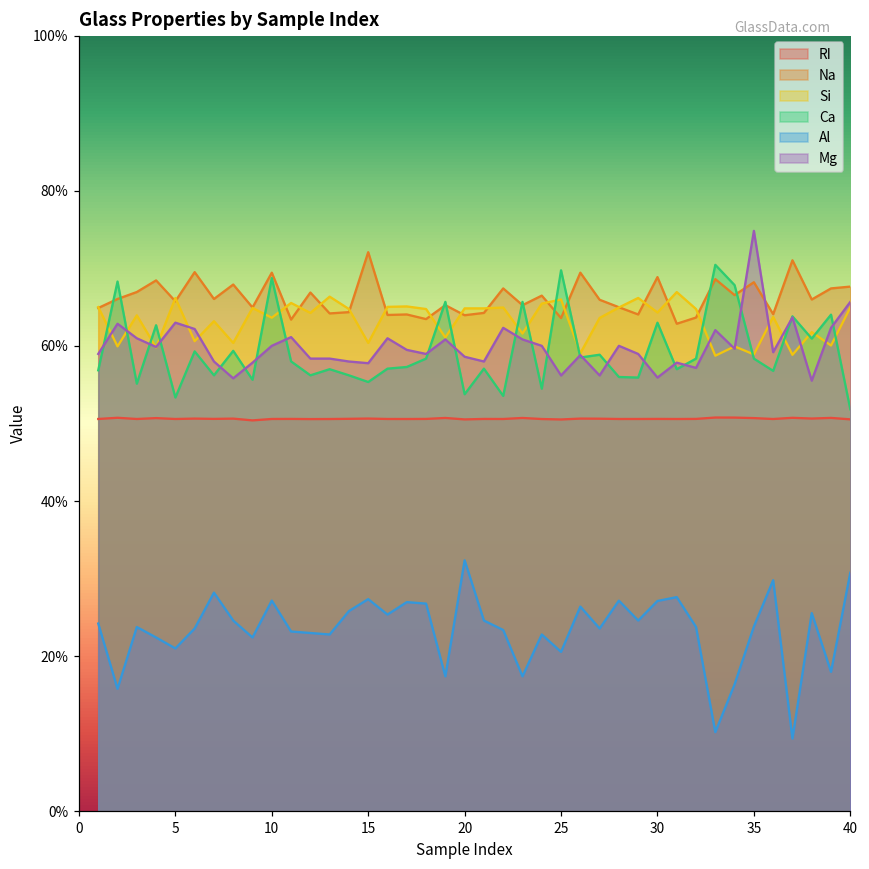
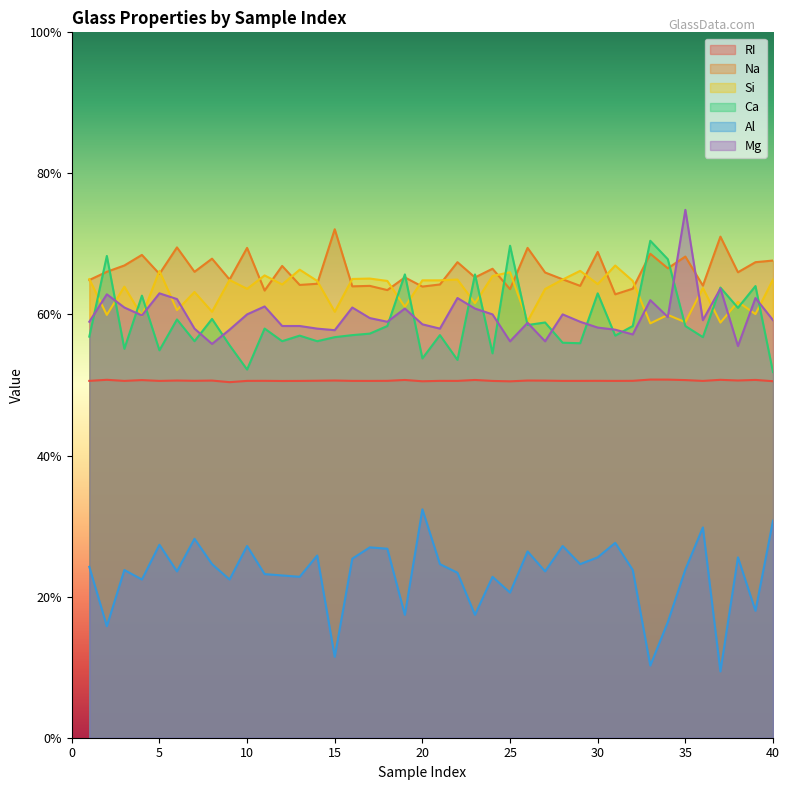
Ca, 5: 53% -> 55%
Al, 5: 21% -> 27%
Ca, 10: 69% -> 52%
Ca, 15: 55% -> 57%
Al, 15: 27% -> 11%
Al, 30: 27% -> 26%
Mg, 30: 56% -> 58%
Mg, 40: 66% -> 59%
